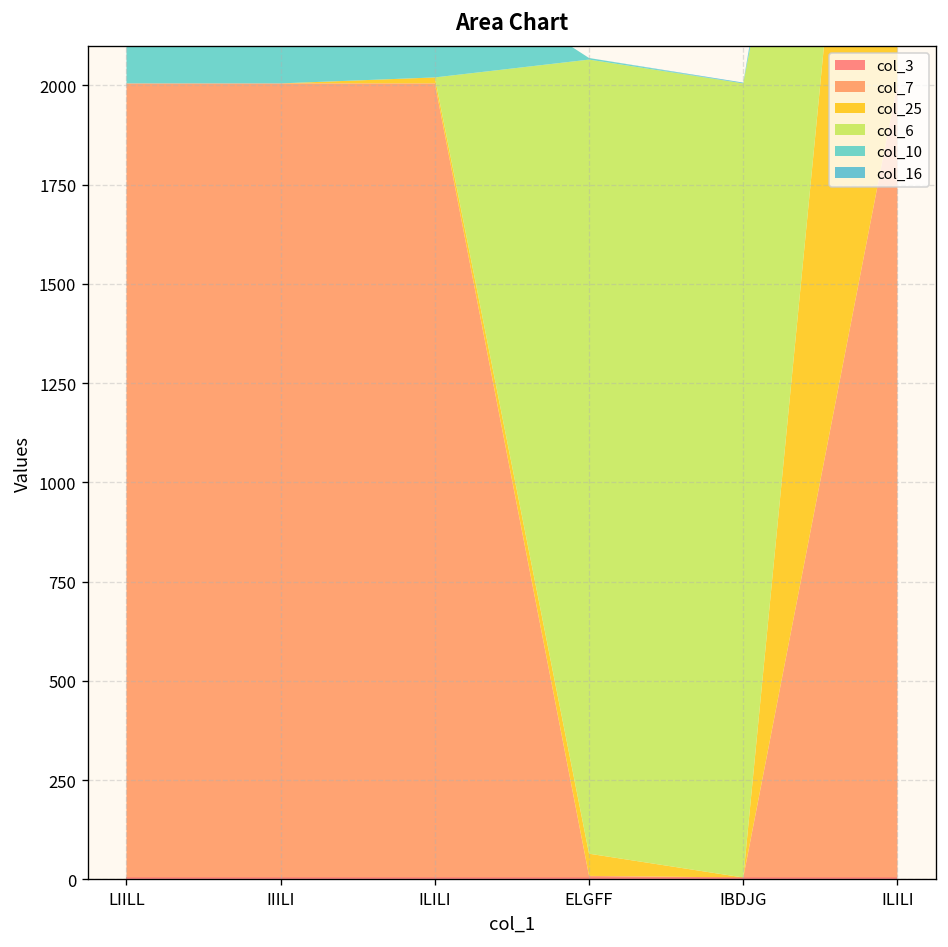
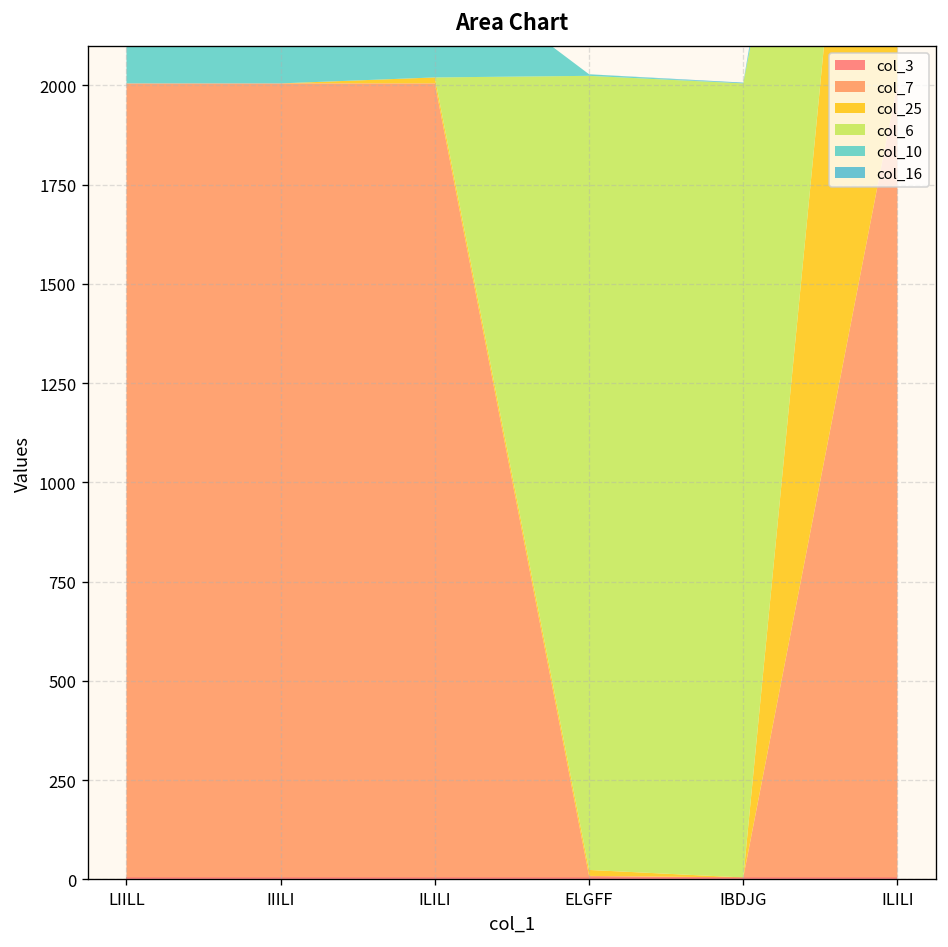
col_25, ELGFF: 60 -> 20
